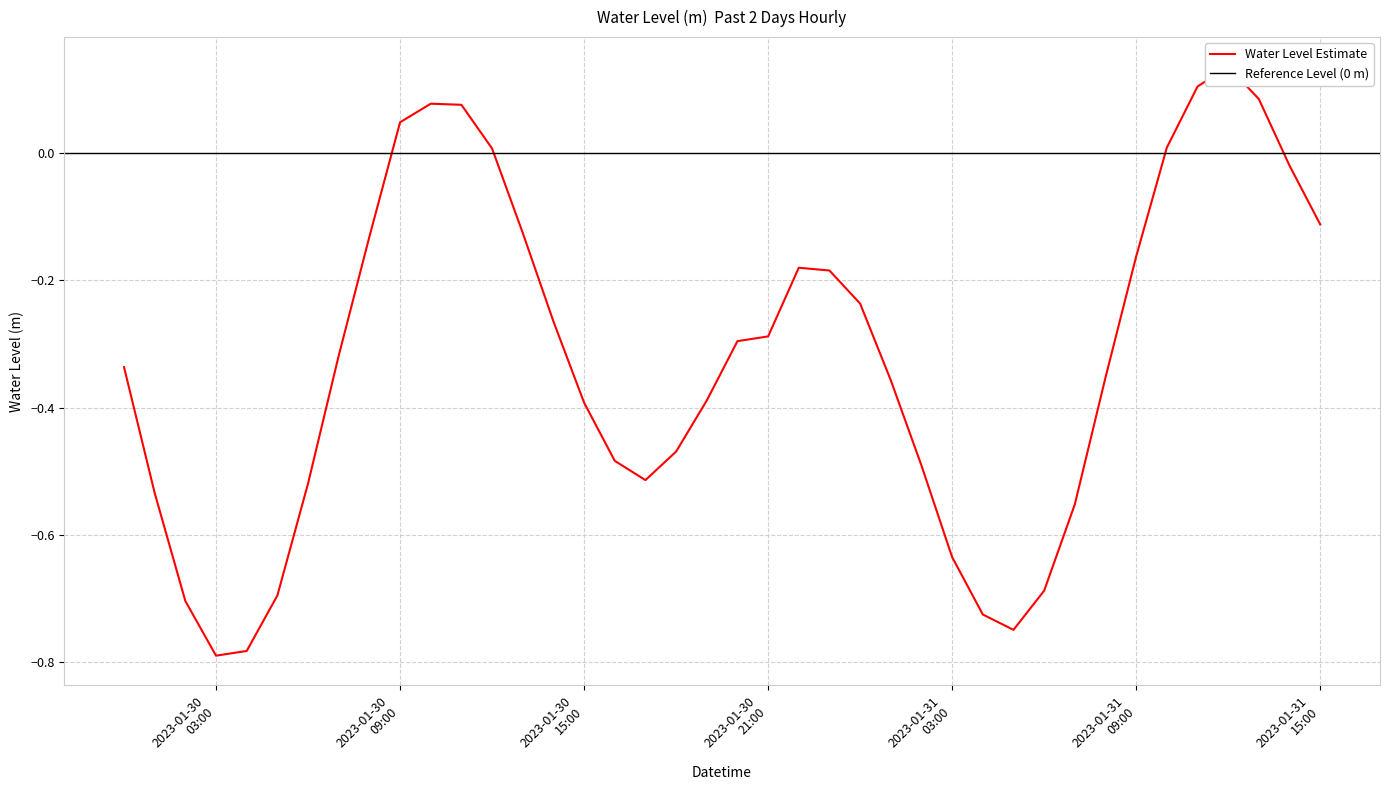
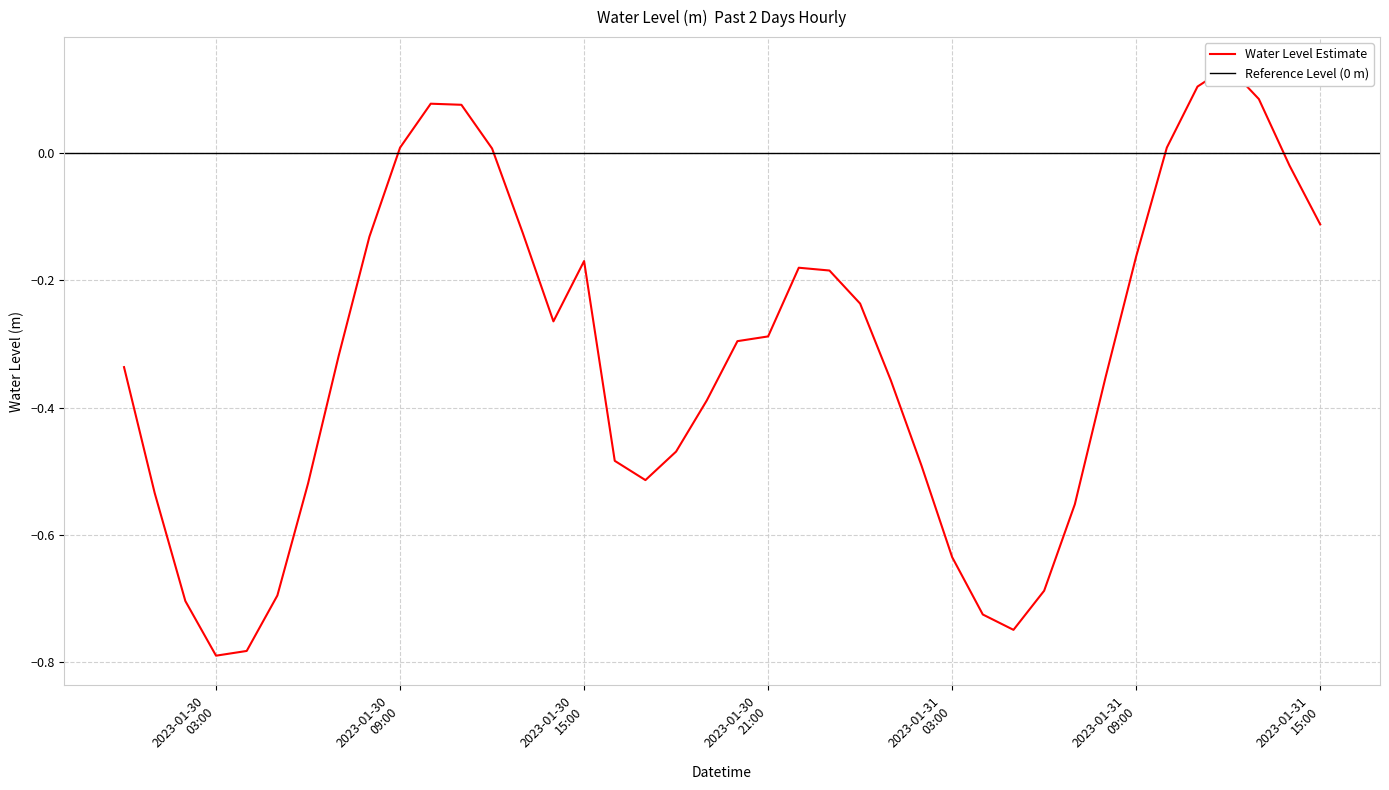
2023-01-30 09:00: 0.05 -> 0.01
2023-01-30 15:00: -0.39 -> -0.17
